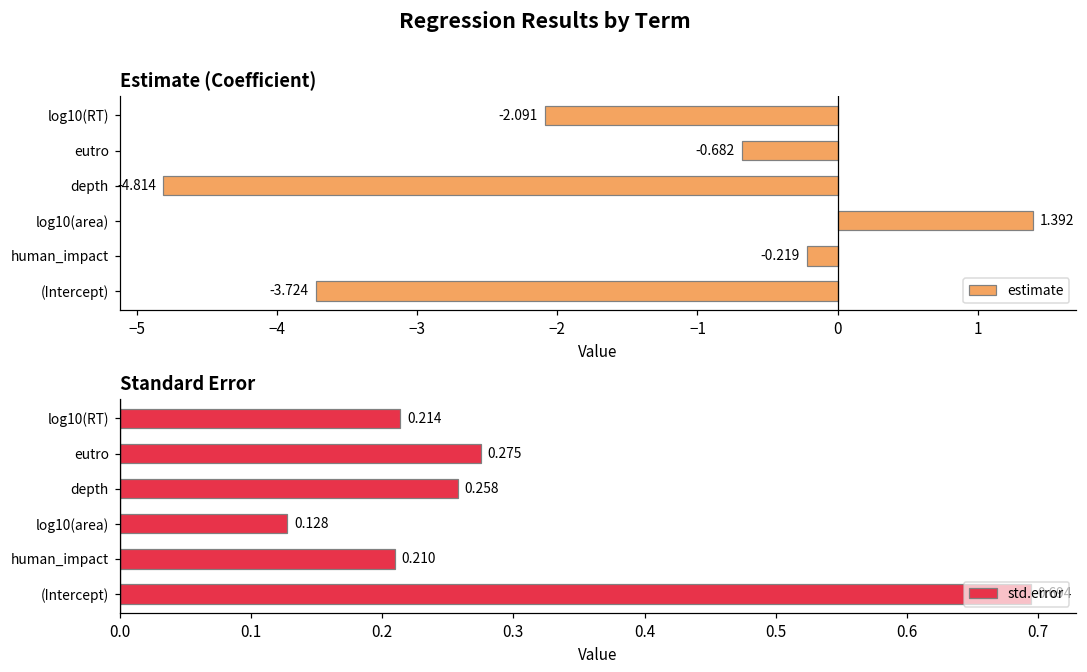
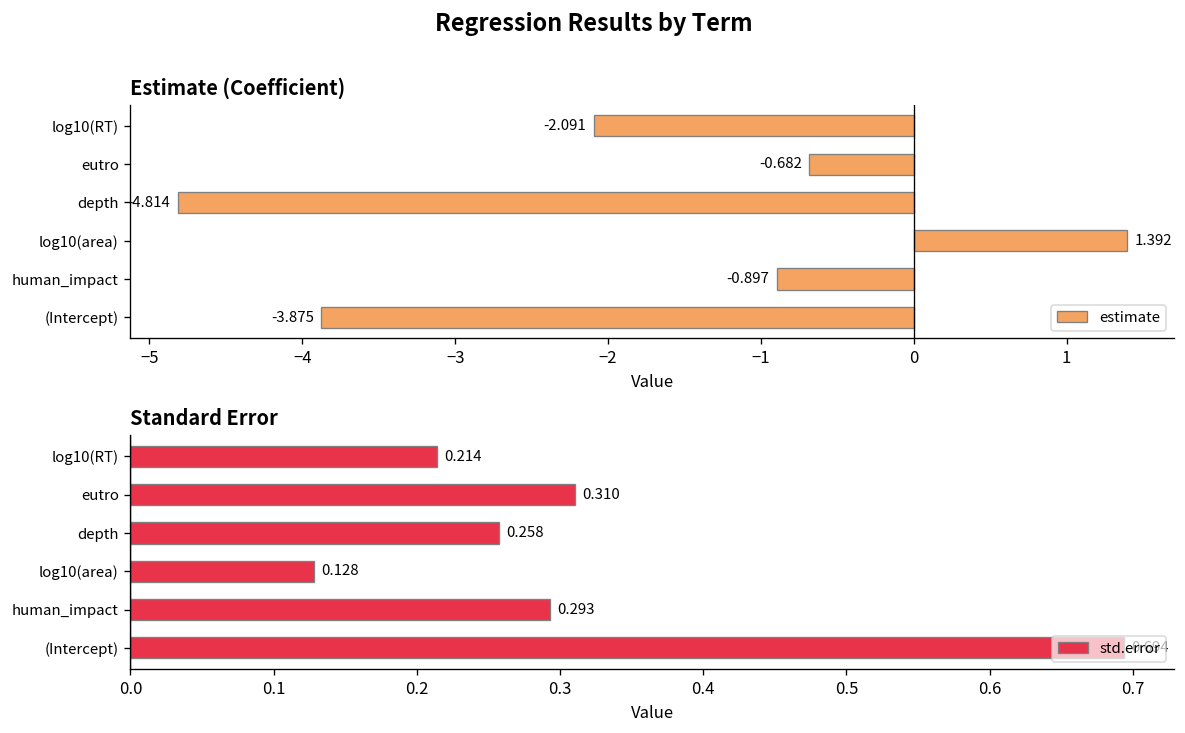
Estimate (Coefficient), human_impact: -0.219 -> -0.897
Estimate (Coefficient), (Intercept): -3.724 -> -3.875
Standard Error, eutro: 0.275 -> 0.310
Standard Error, human_impact: 0.210 -> 0.293
